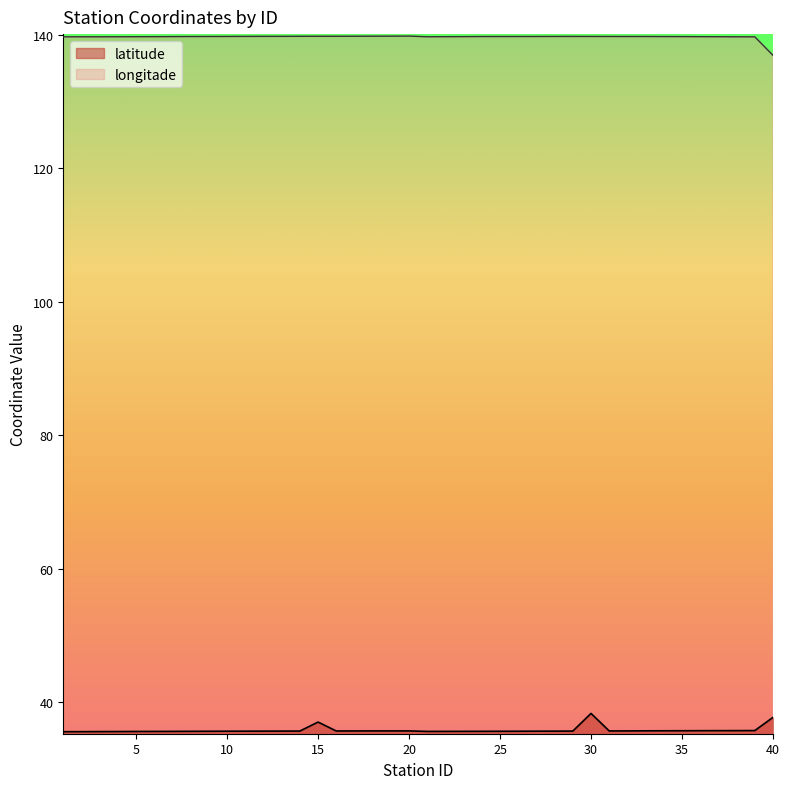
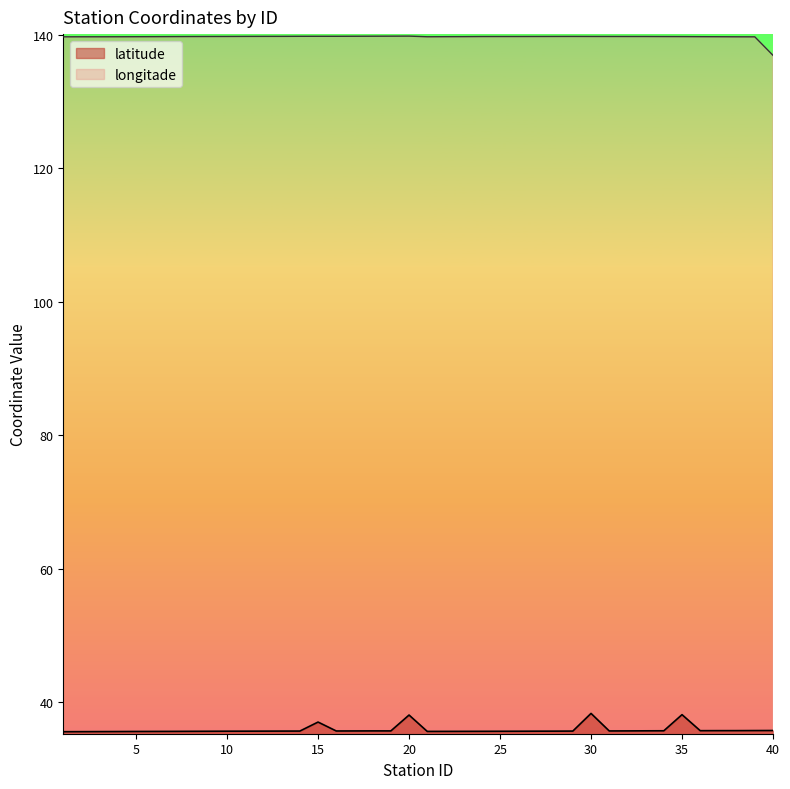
latitude, 20: 36 -> 38
latitude, 35: 36 -> 38
latitude, 40: 38 -> 36
